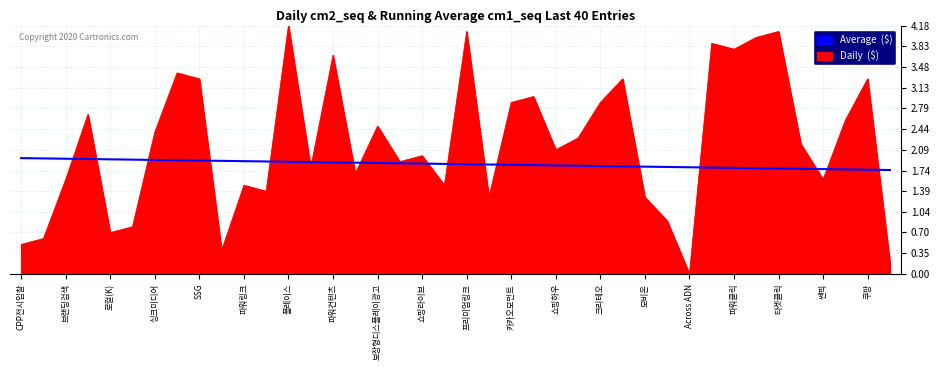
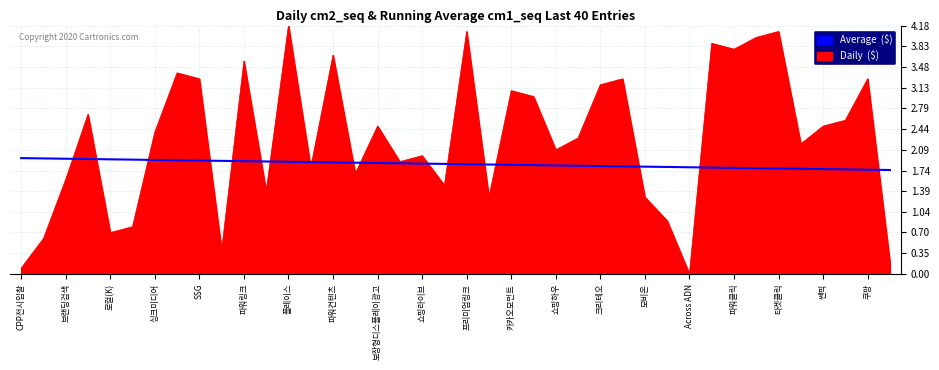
Daily ($), CPP전시입찰: 0.5 -> 0.1
Daily ($), 파워링크: 1.5 -> 3.6
Daily ($), 카카오모먼트: 2.9 -> 3.1
Daily ($), 크리테오: 2.9 -> 3.2
Daily ($), 쎈픽: 1.6 -> 2.5
